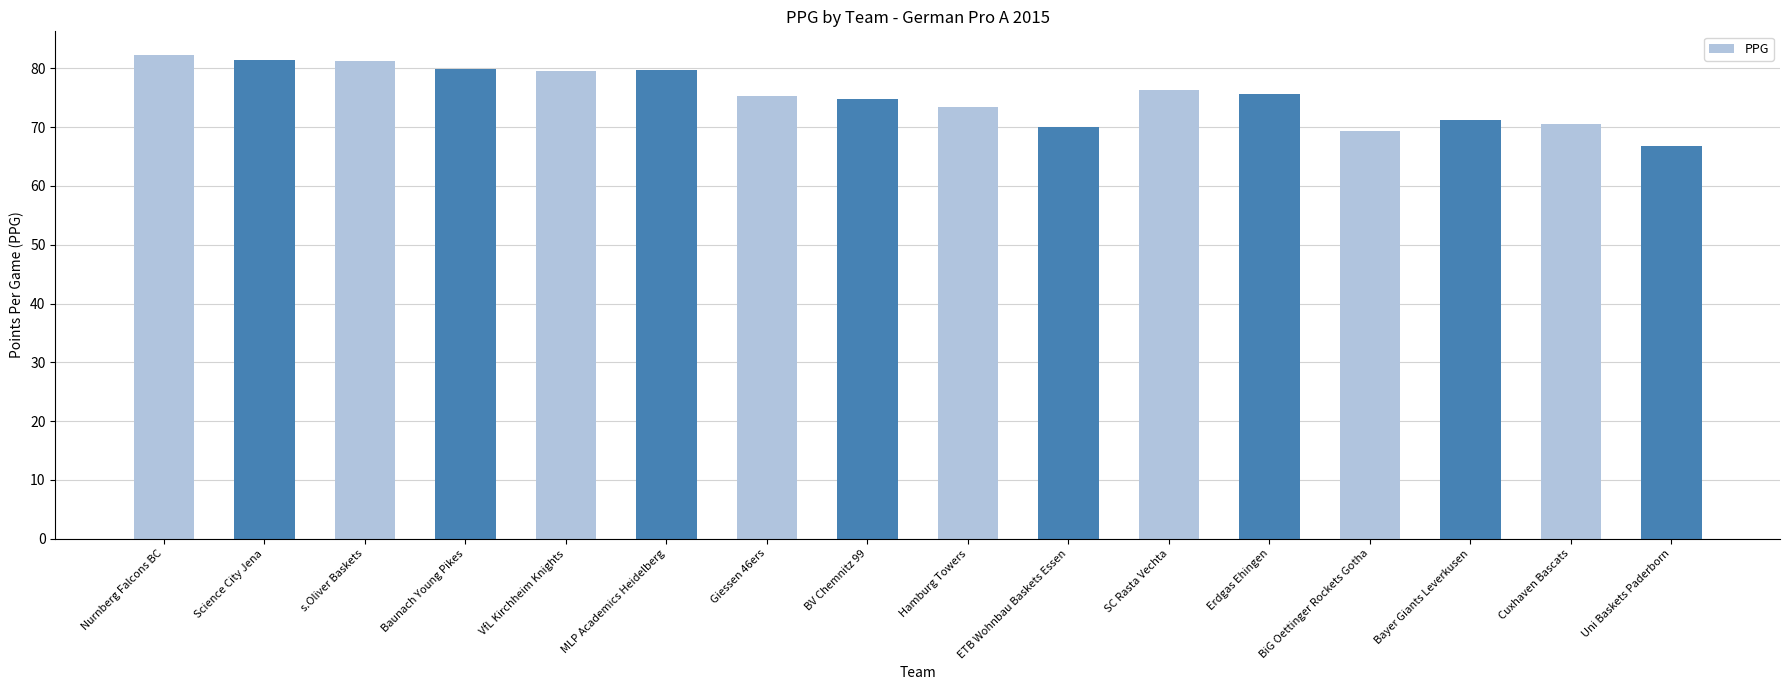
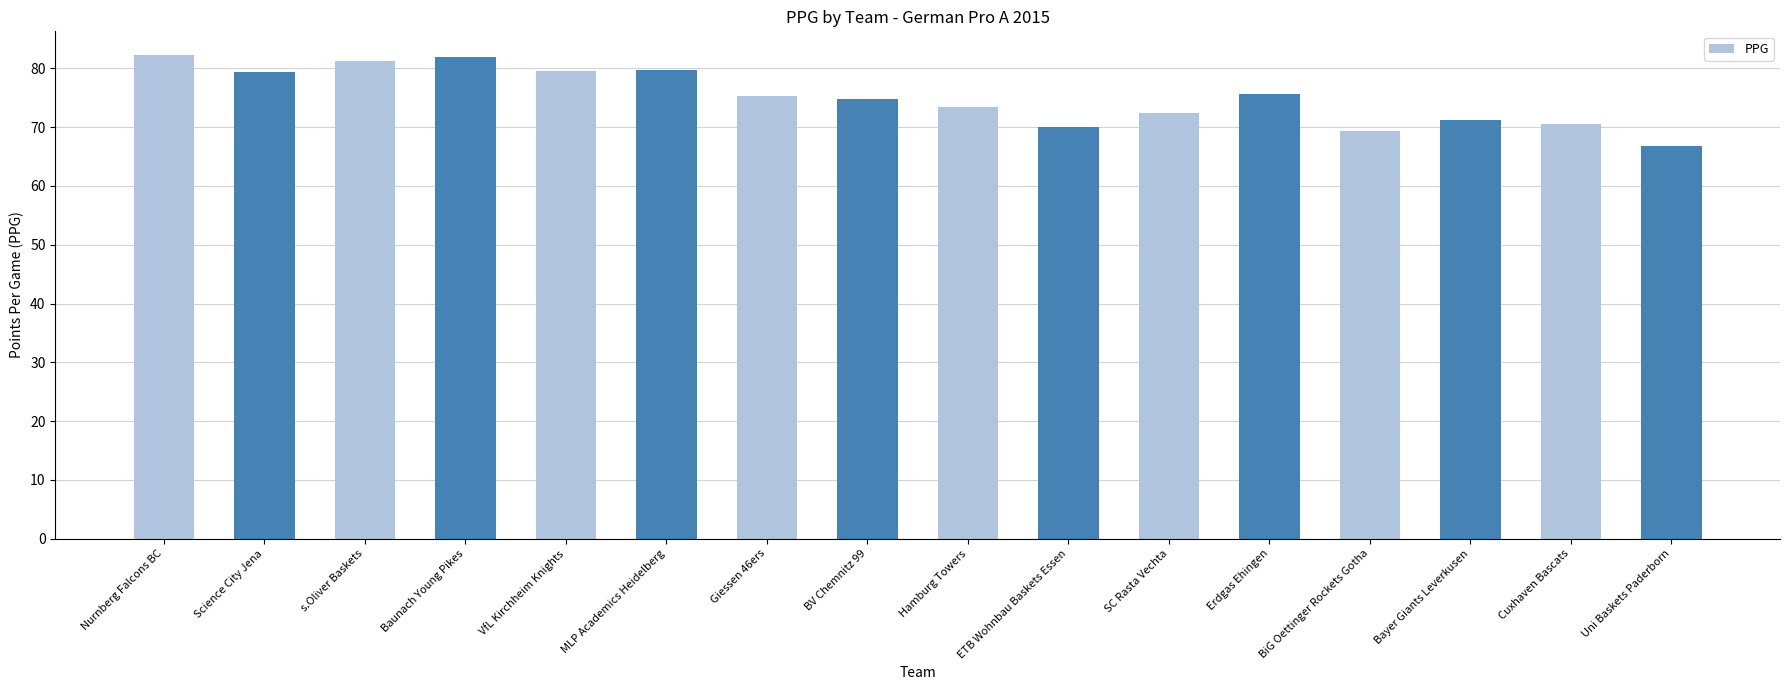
Science City Jena: 82 -> 79
Baunach Young Pikes: 80 -> 82
SC Rasta Vechta: 76 -> 73
